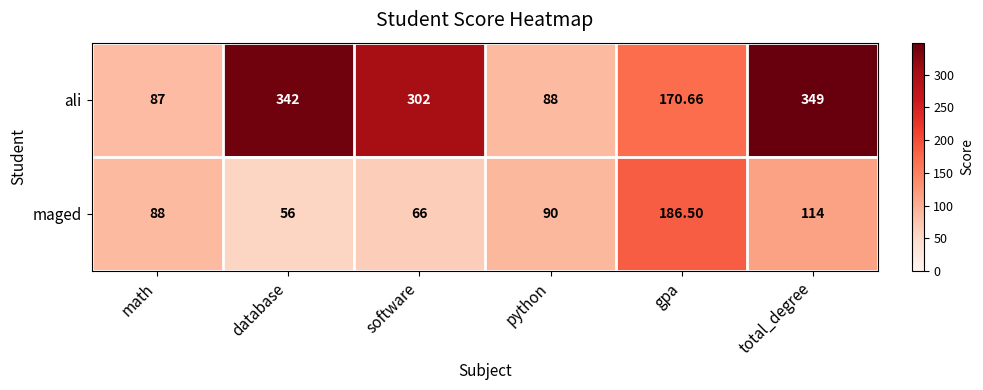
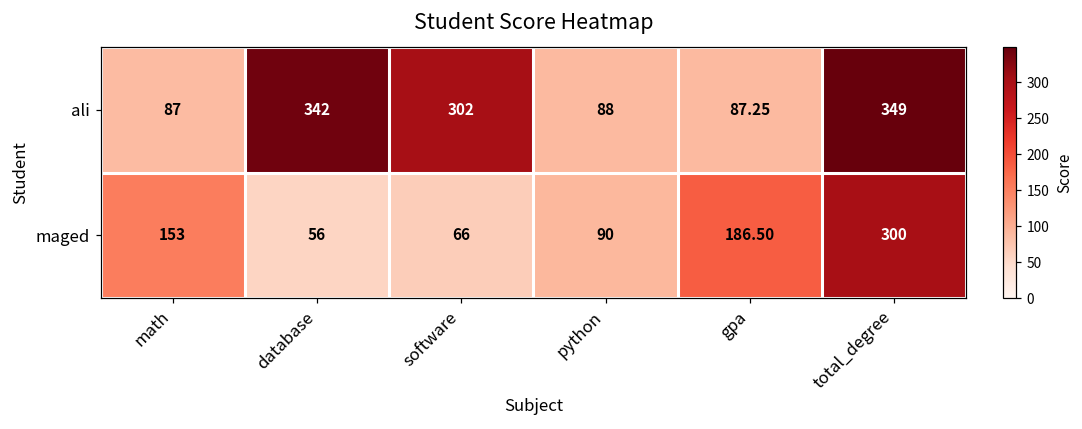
ali, gpa: 170.66 -> 87.25
maged, math: 88 -> 153
maged, total_degree: 114 -> 300
